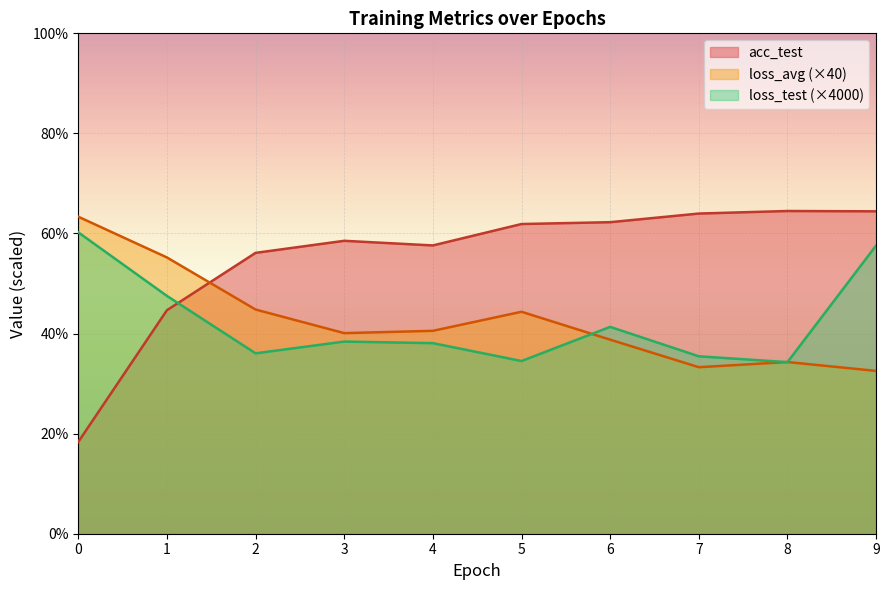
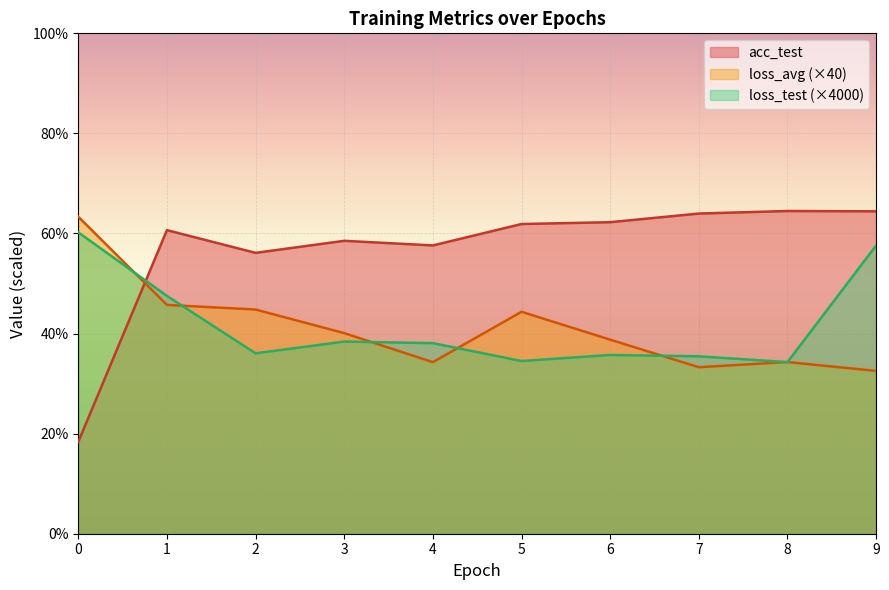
acc_test, 1: 45% -> 61%
loss_avg (×40), 1: 55% -> 46%
loss_avg (×40), 4: 41% -> 34%
loss_test (×4000), 6: 41% -> 36%
